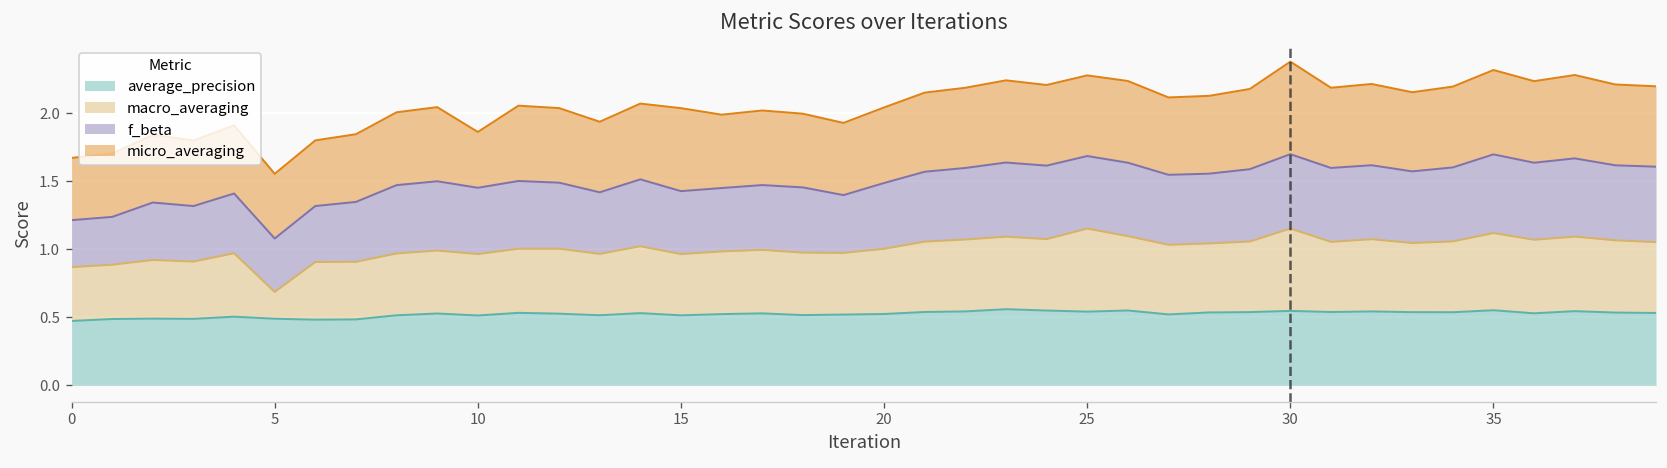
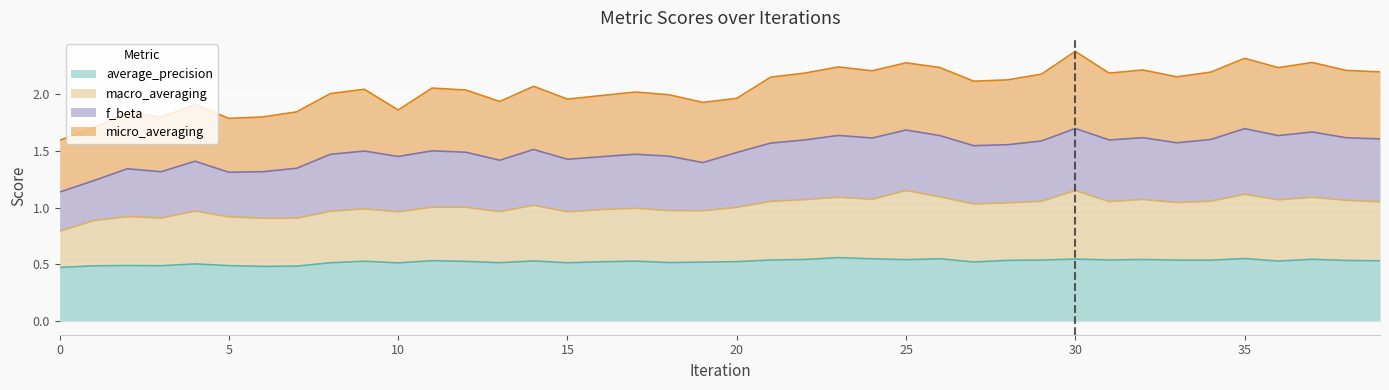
macro_averaging, 0: 0.40 -> 0.32
macro_averaging, 5: 0.20 -> 0.43
micro_averaging, 15: 0.61 -> 0.53
micro_averaging, 20: 0.55 -> 0.48
